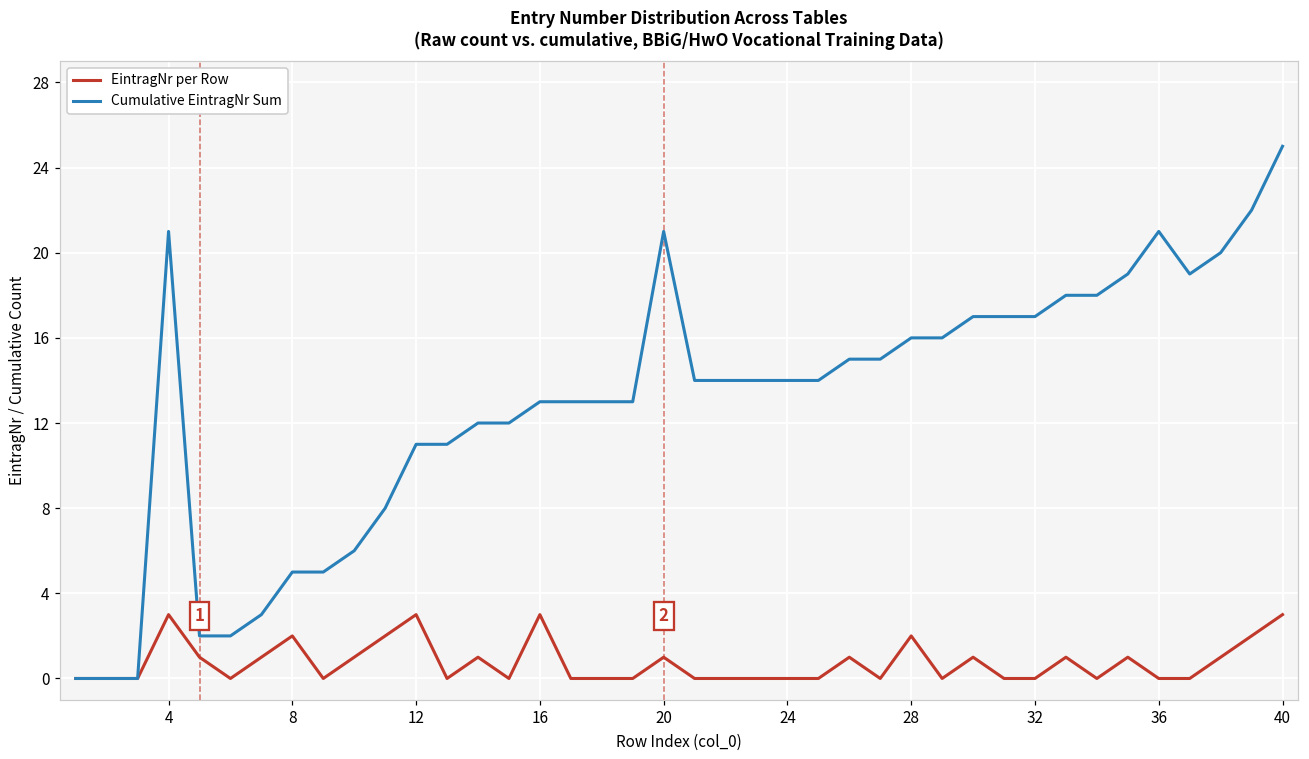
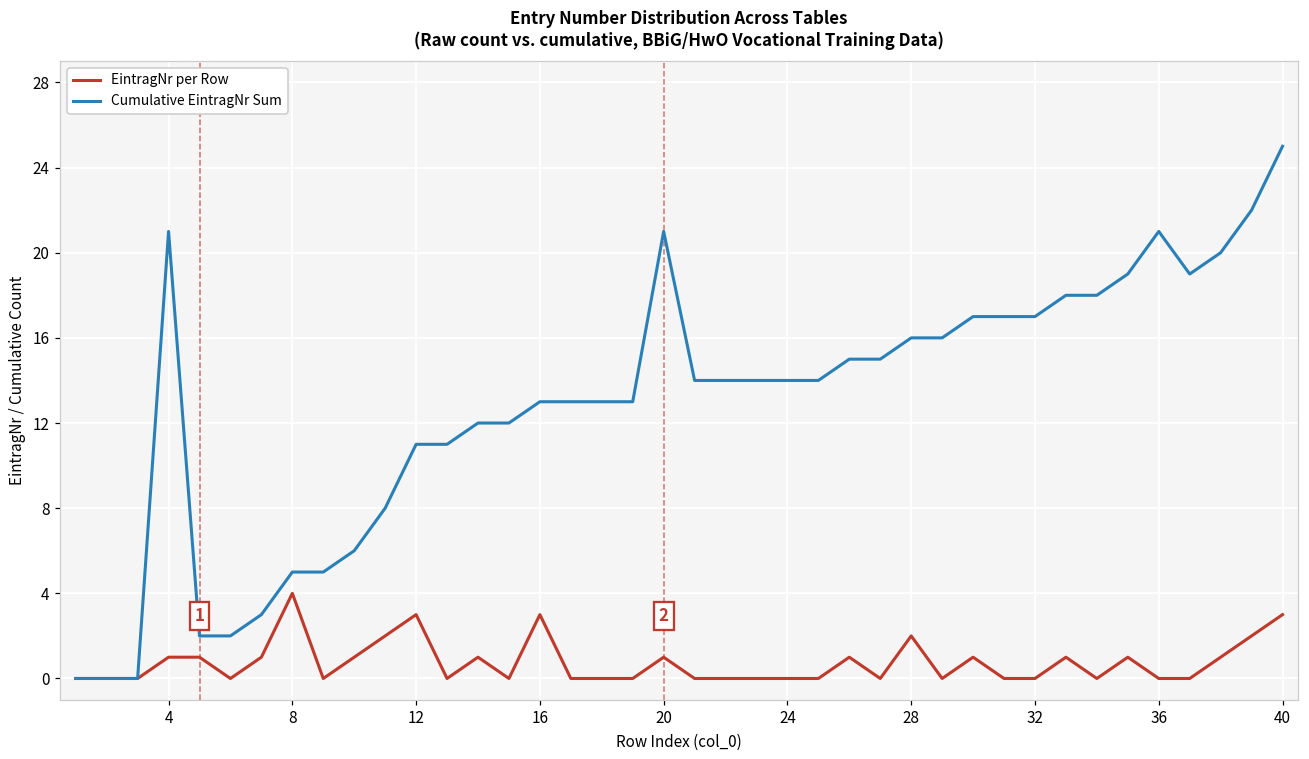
EintragNr per Row, 4: 3 -> 1
EintragNr per Row, 8: 2 -> 4
